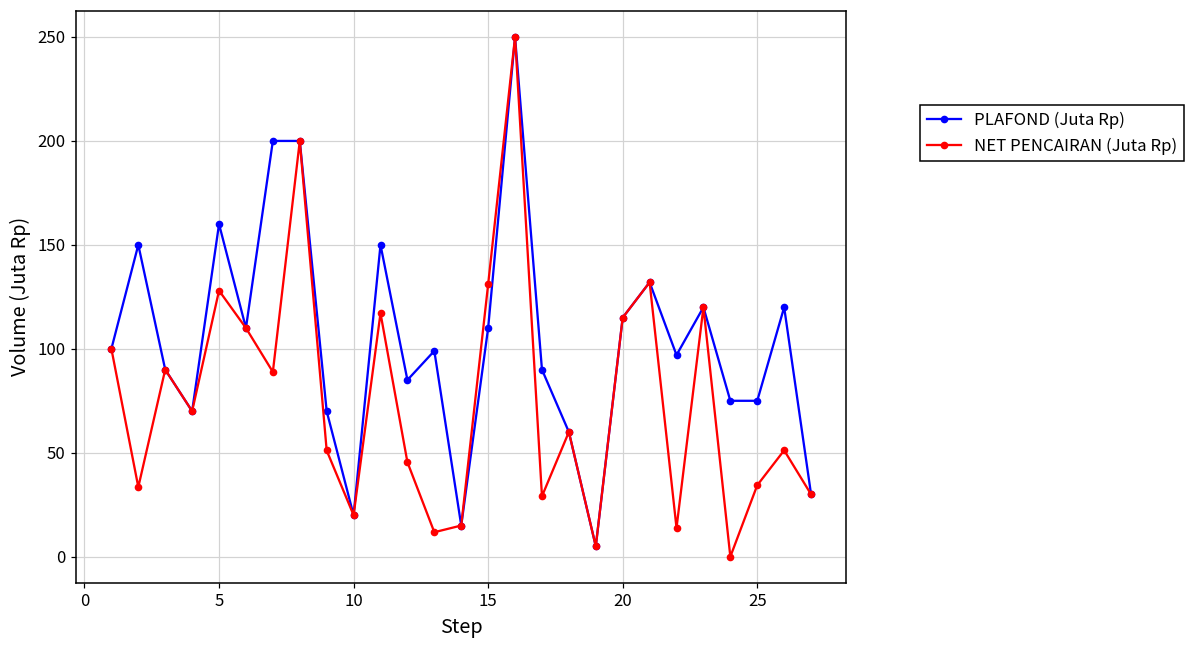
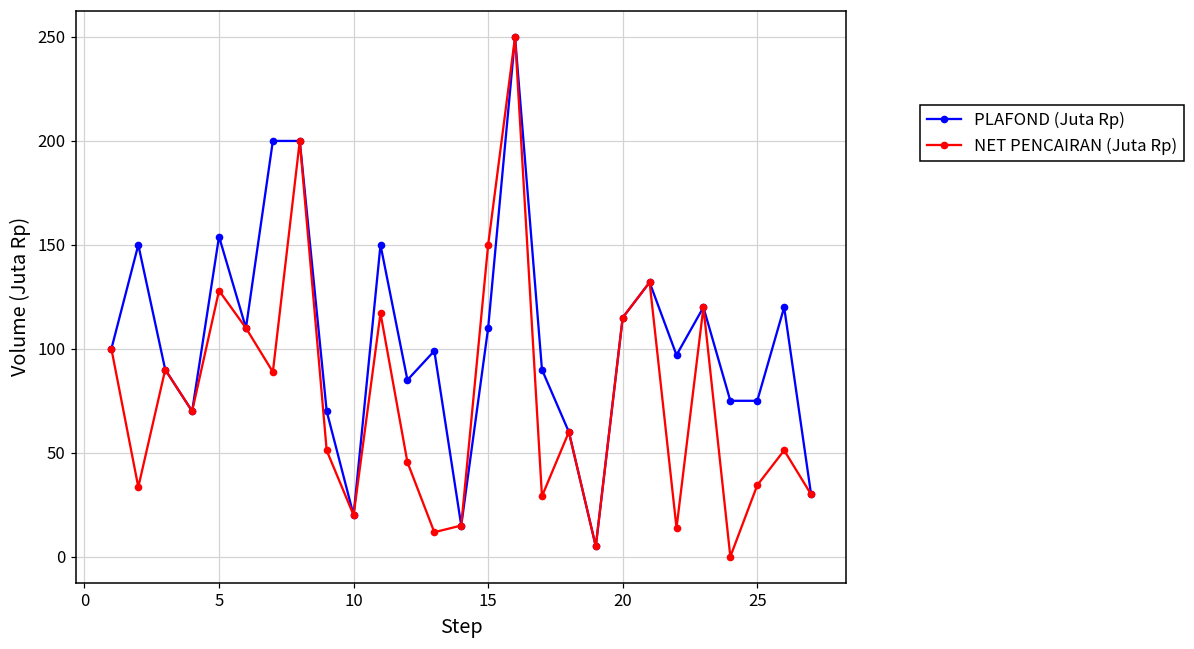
PLAFOND (Juta Rp), 5: 160 -> 154
NET PENCAIRAN (Juta Rp), 15: 131 -> 150
